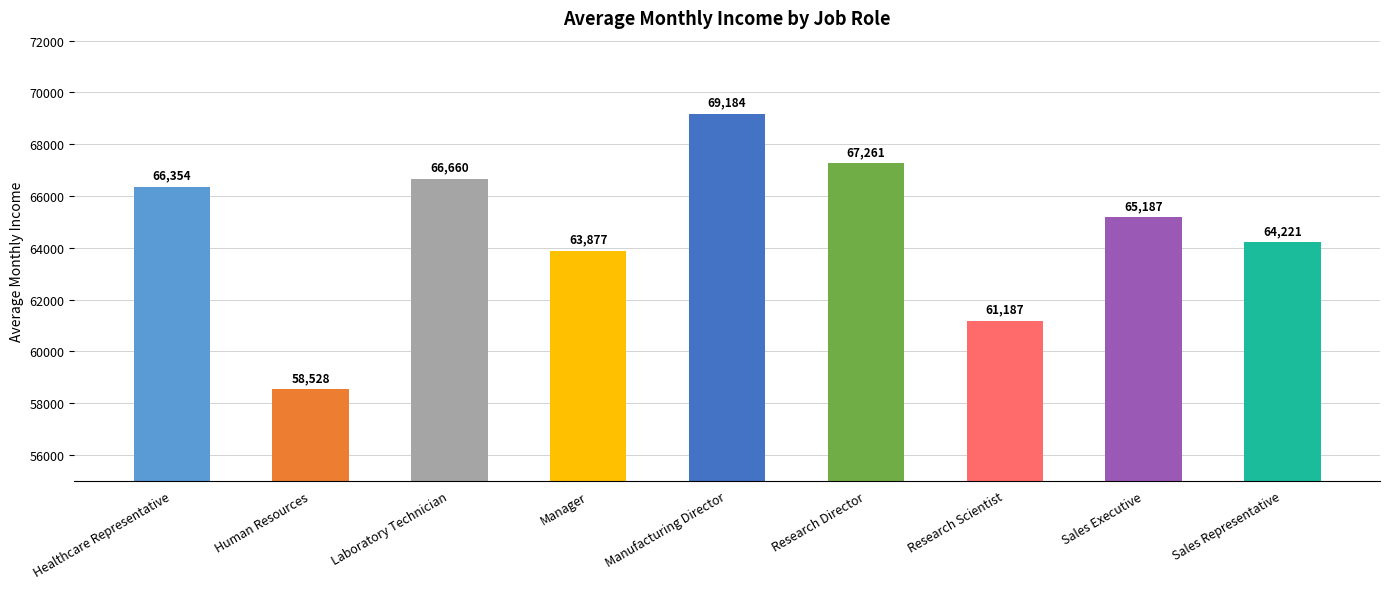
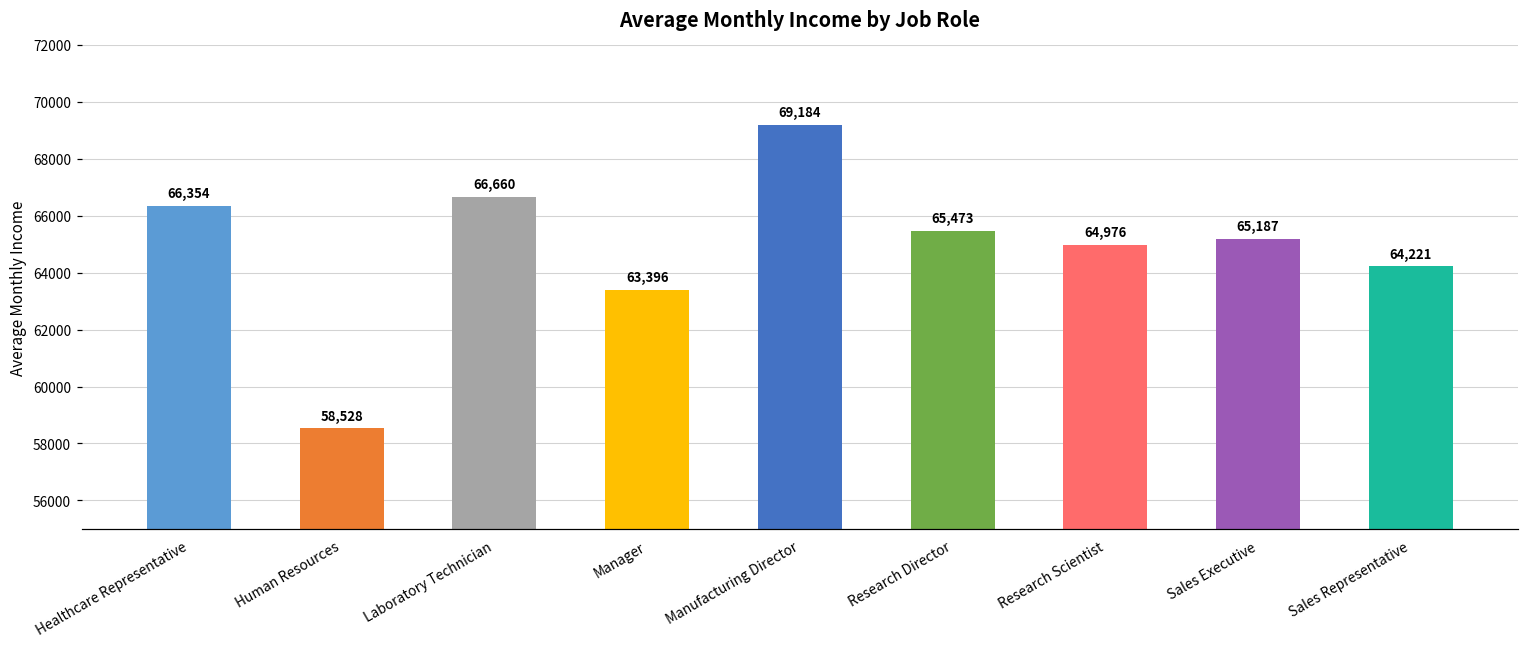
Manager: 63,877 -> 63,396
Research Director: 67,261 -> 65,473
Research Scientist: 61,187 -> 64,976
